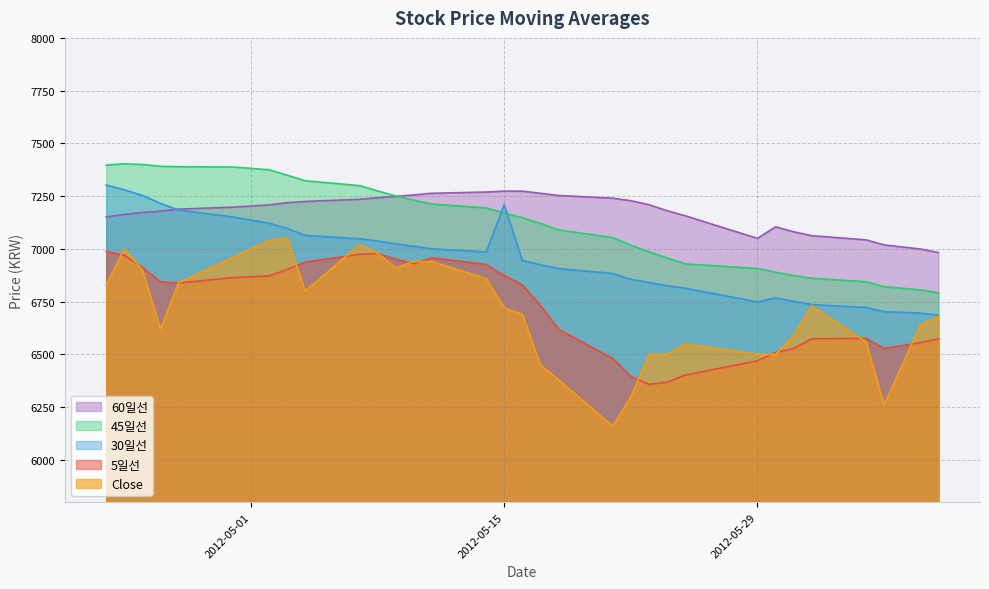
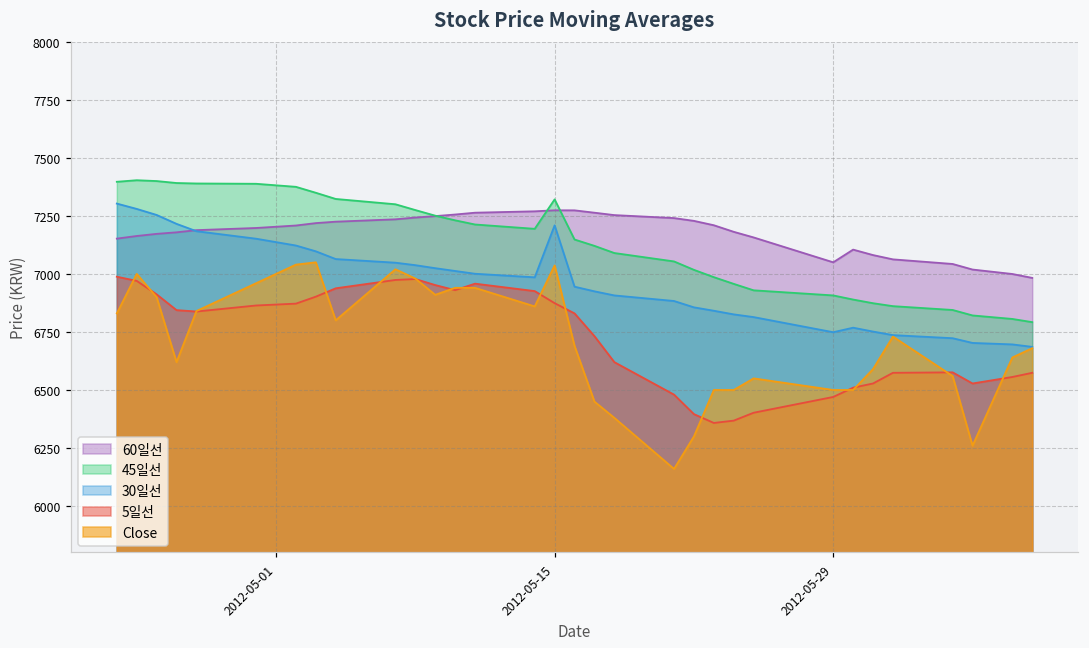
45일선, 2012-05-15: 7170 -> 7320
Close, 2012-05-15: 6720 -> 7040
